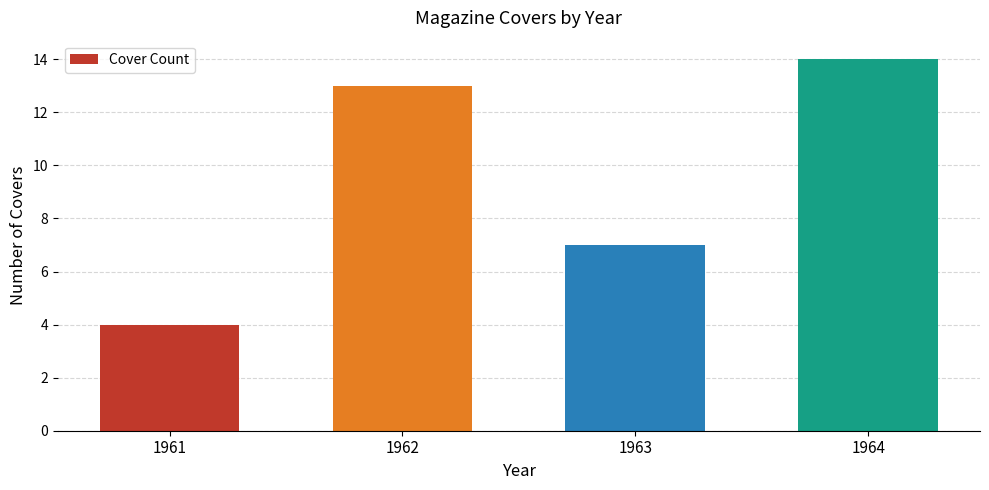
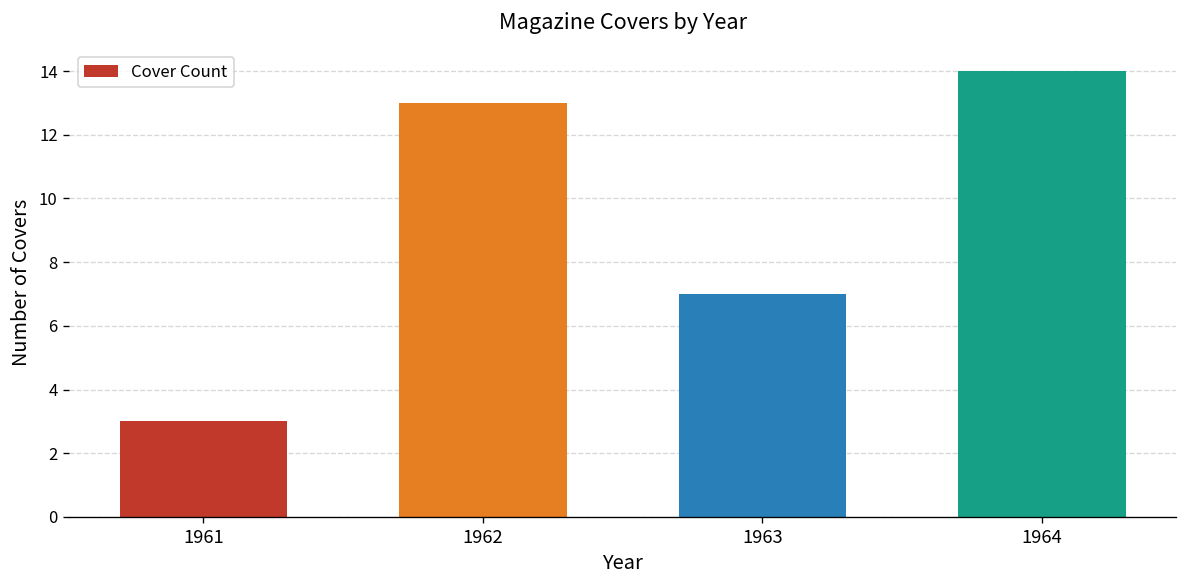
1961: 4 -> 3
